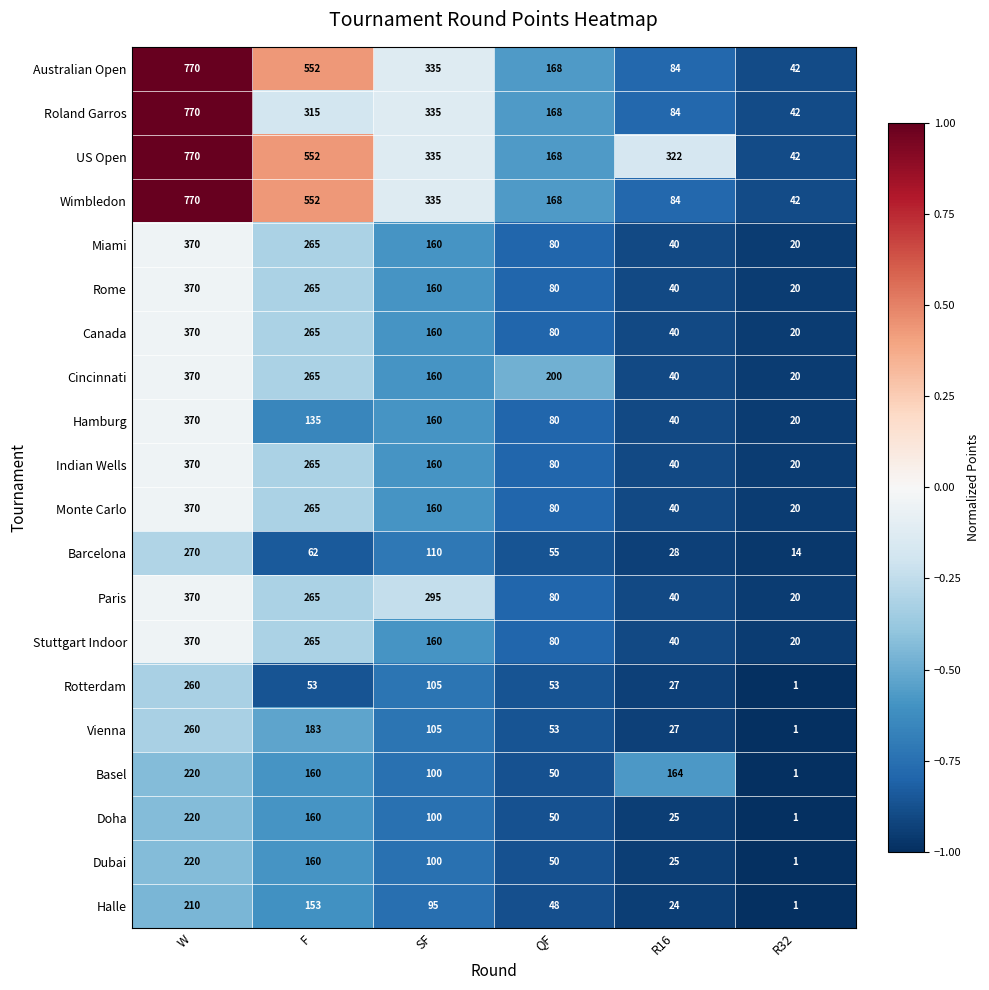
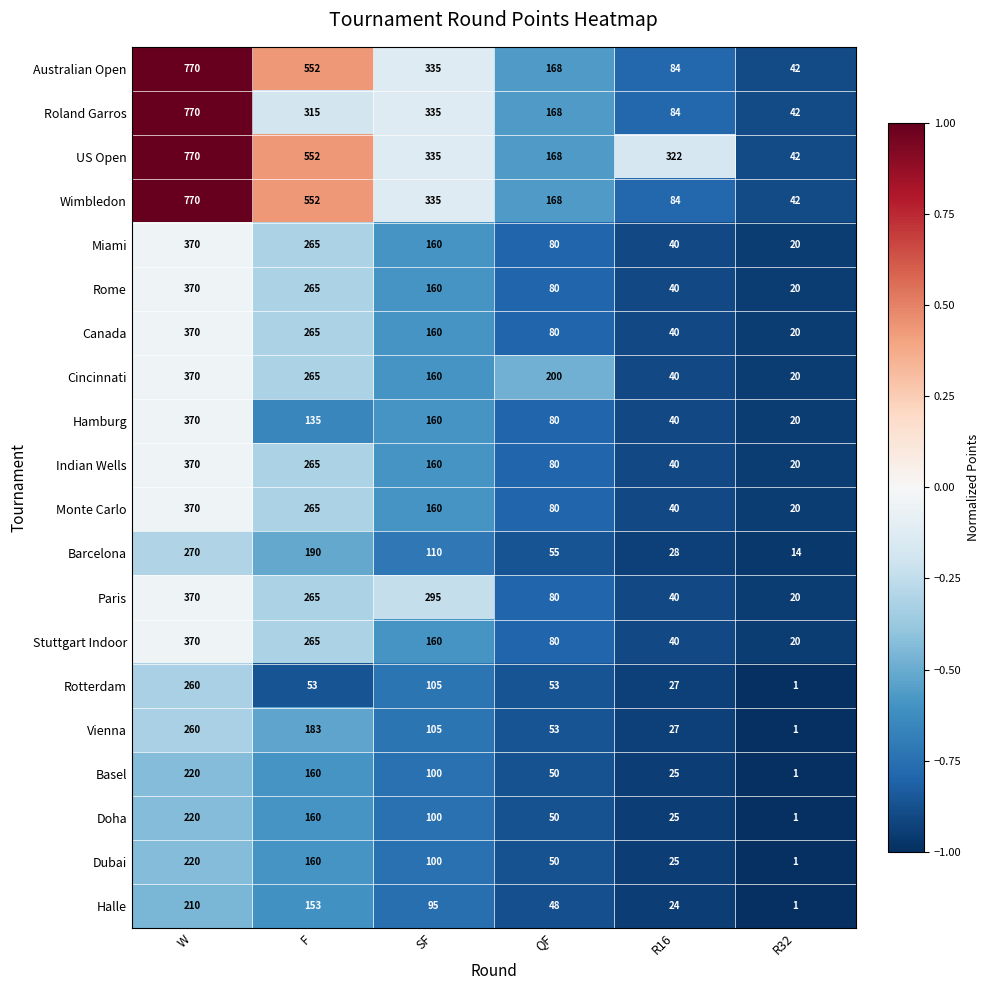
Barcelona, F: 62 -> 190
Basel, R16: 164 -> 25
